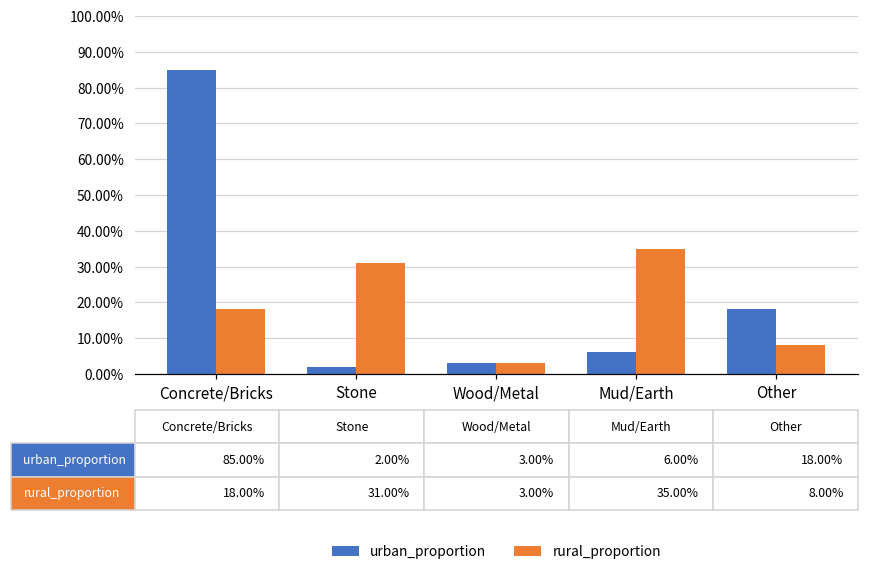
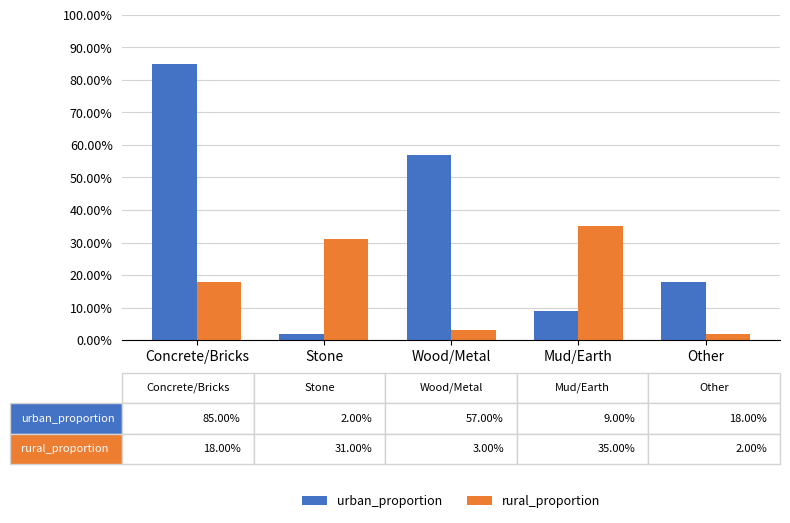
urban_proportion, Wood/Metal: 3.00% -> 57.00%
urban_proportion, Mud/Earth: 6.00% -> 9.00%
rural_proportion, Other: 8.00% -> 2.00%
